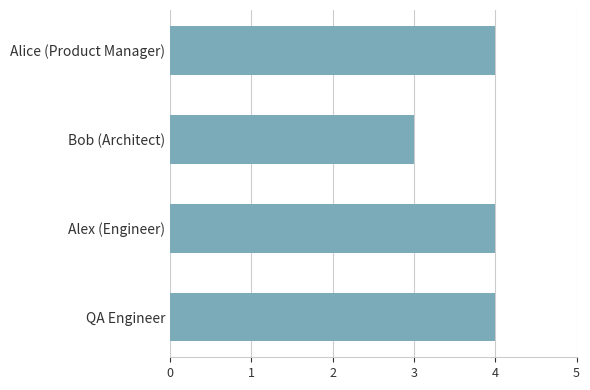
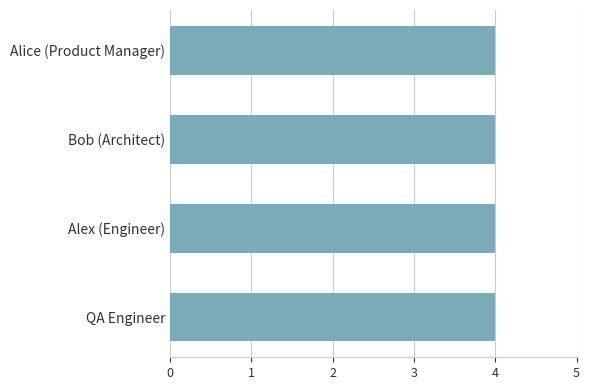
Bob (Architect): 3 -> 4
